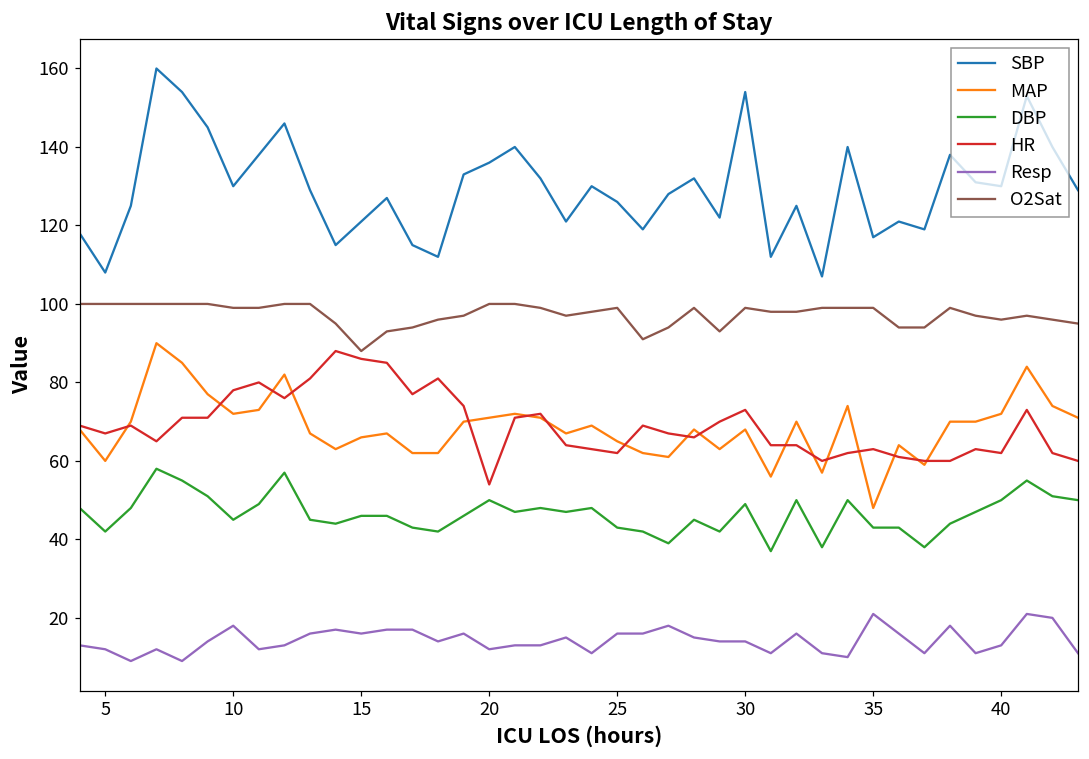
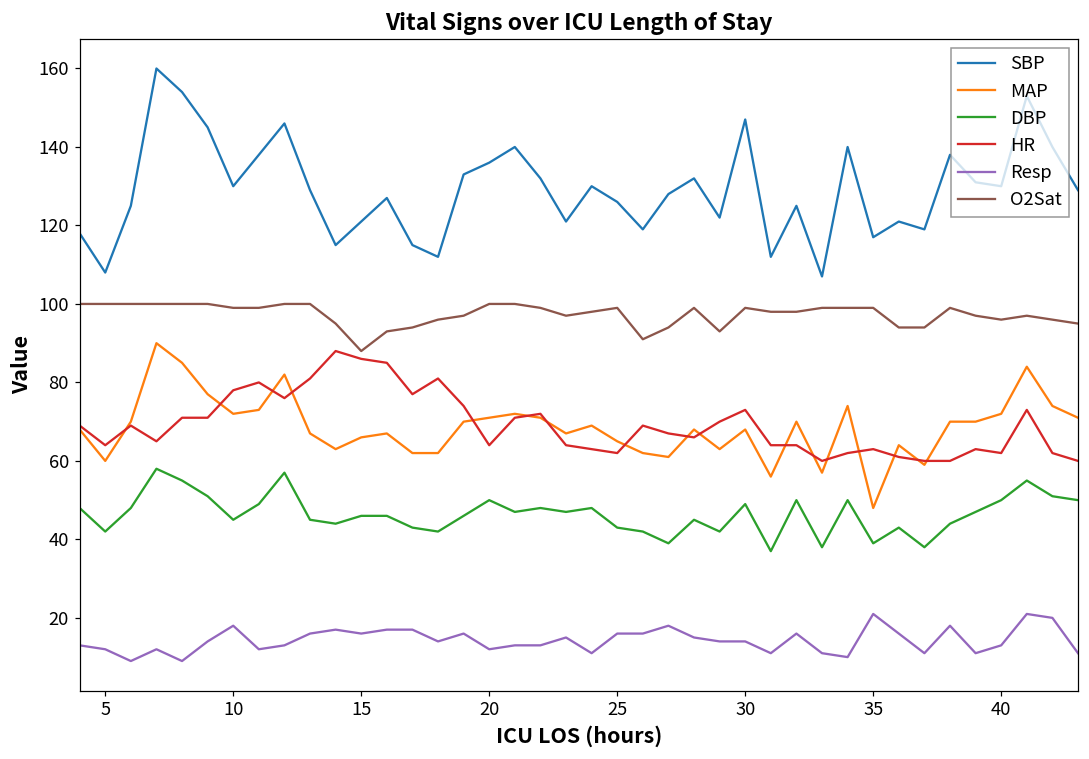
HR, 5: 67 -> 64
HR, 20: 54 -> 64
SBP, 30: 154 -> 147
DBP, 35: 43 -> 39
